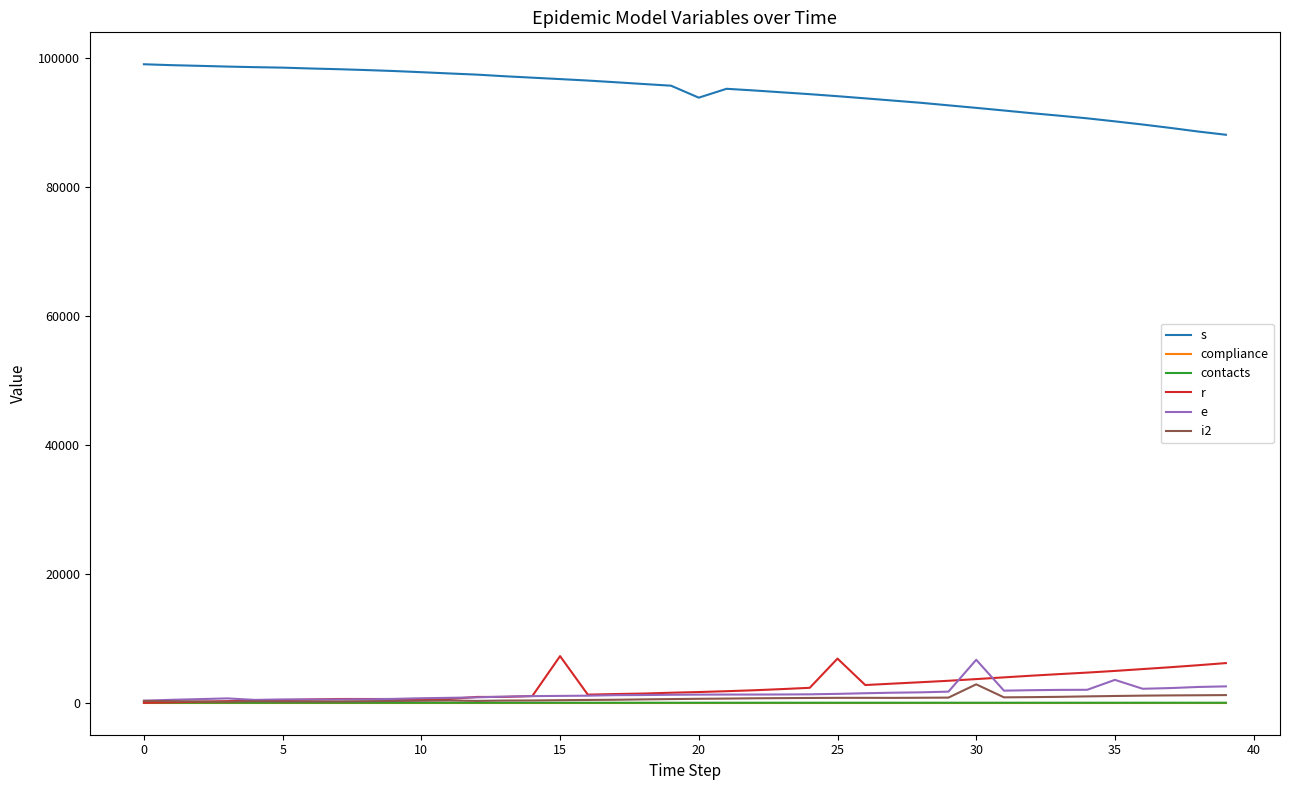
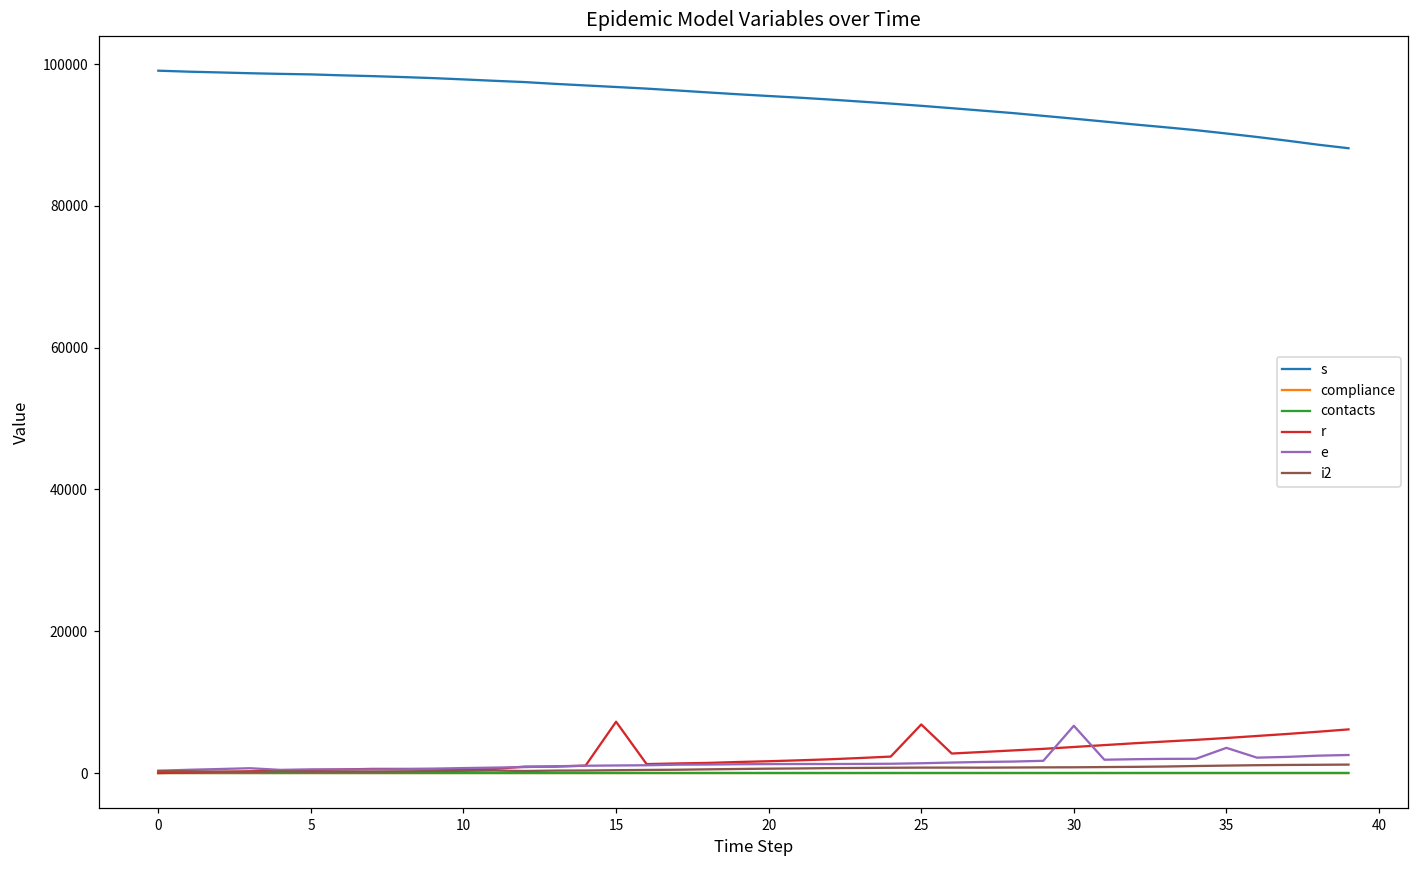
s, 20: 94000 -> 96000
i2, 30: 3000 -> 1000
